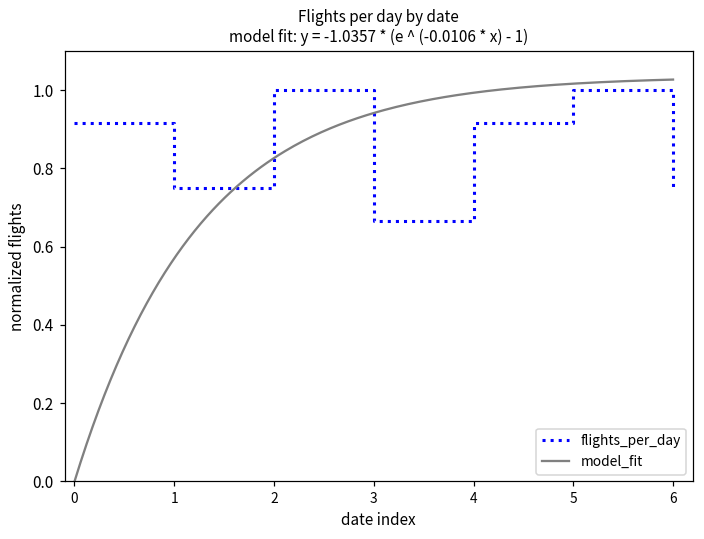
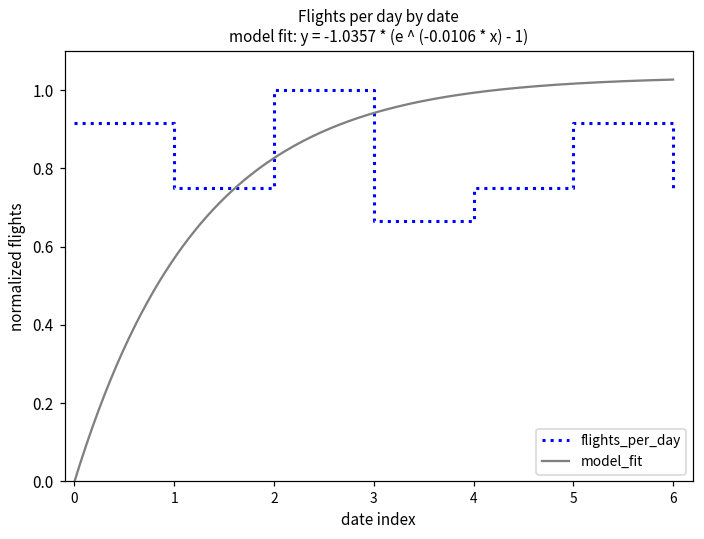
flights_per_day, 4: 0.92 -> 0.75
flights_per_day, 5: 1.00 -> 0.92
